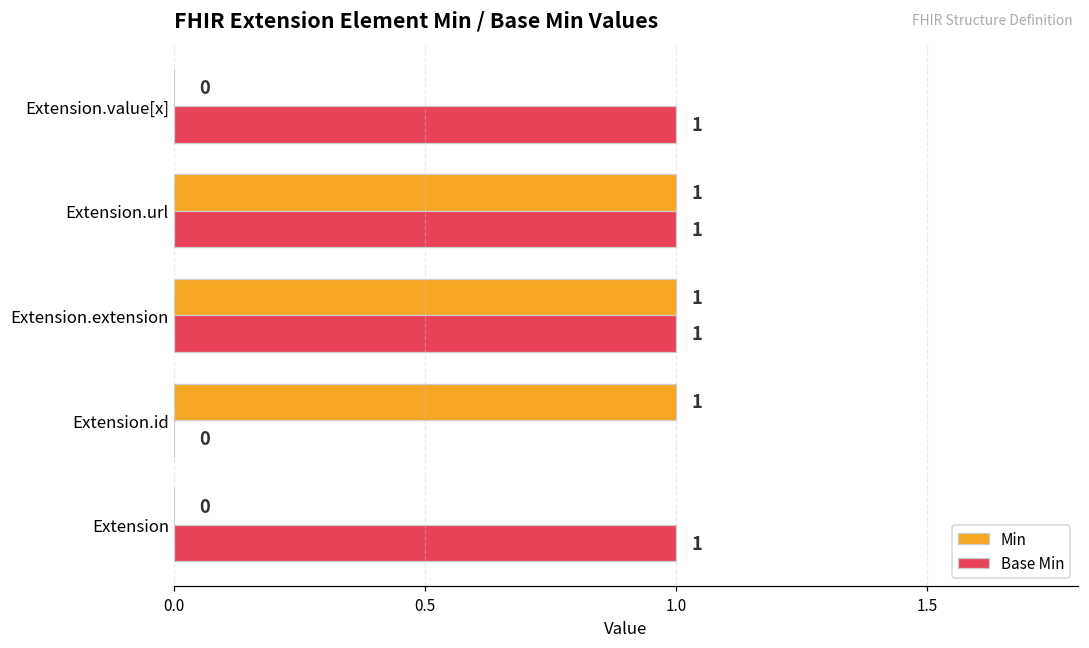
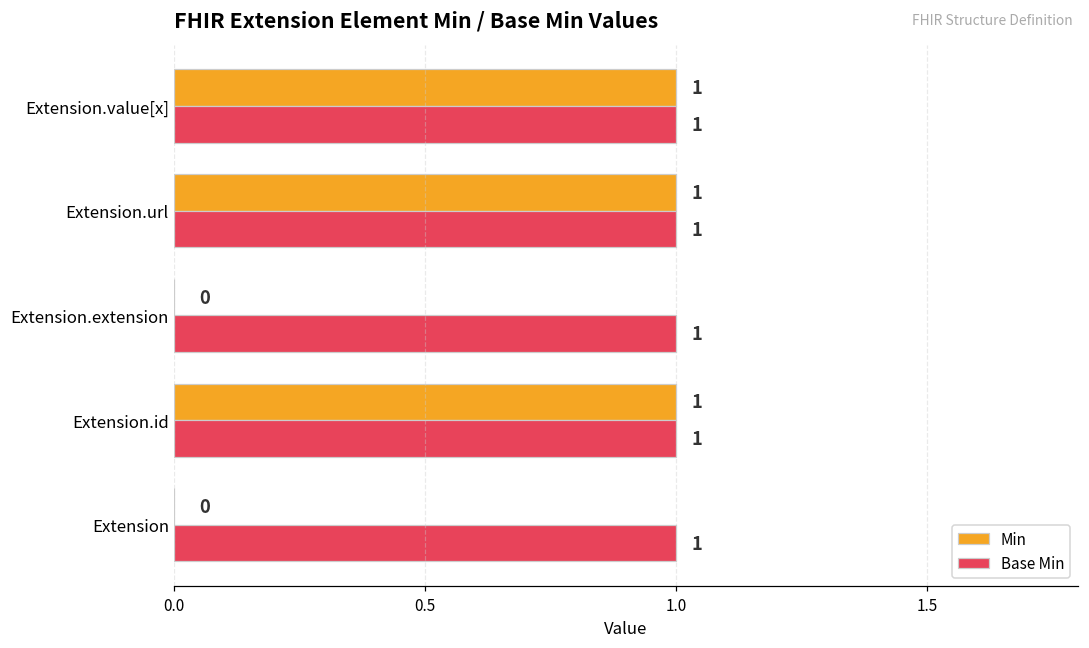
Min, Extension.value[x]: 0 -> 1
Min, Extension.extension: 1 -> 0
Base Min, Extension.id: 0 -> 1
